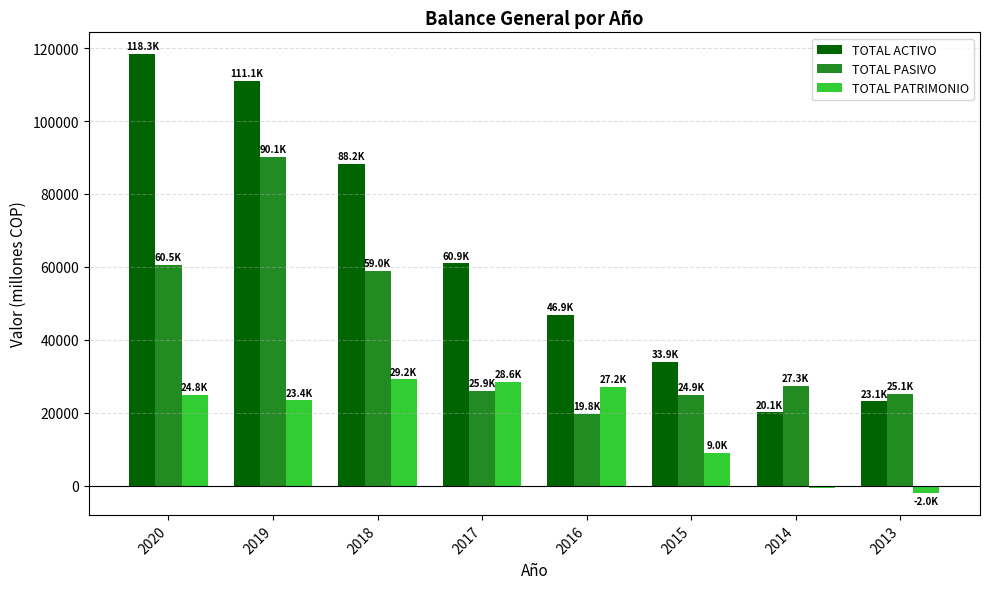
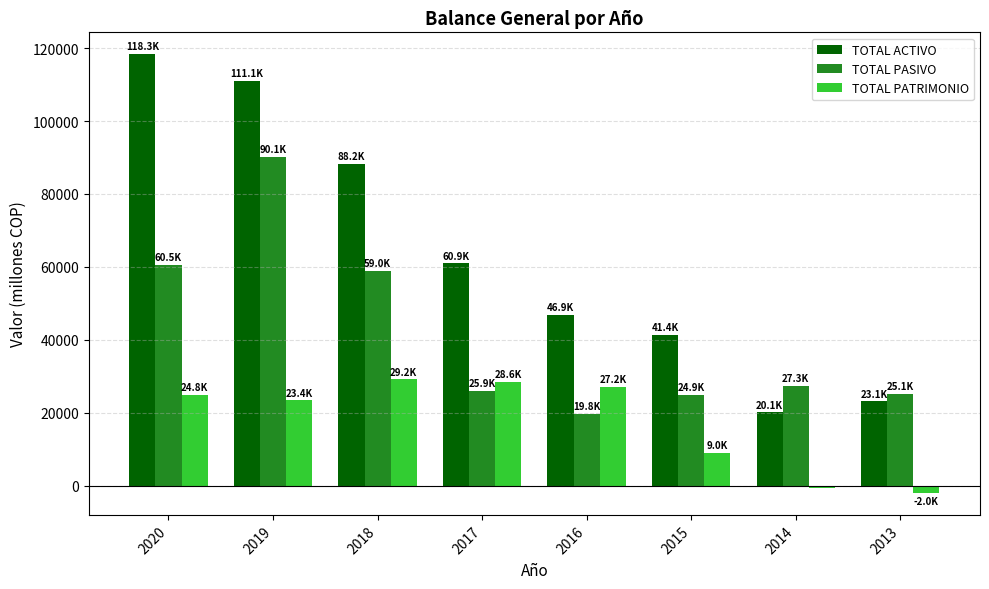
TOTAL ACTIVO, 2015: 33.9K -> 41.4K
